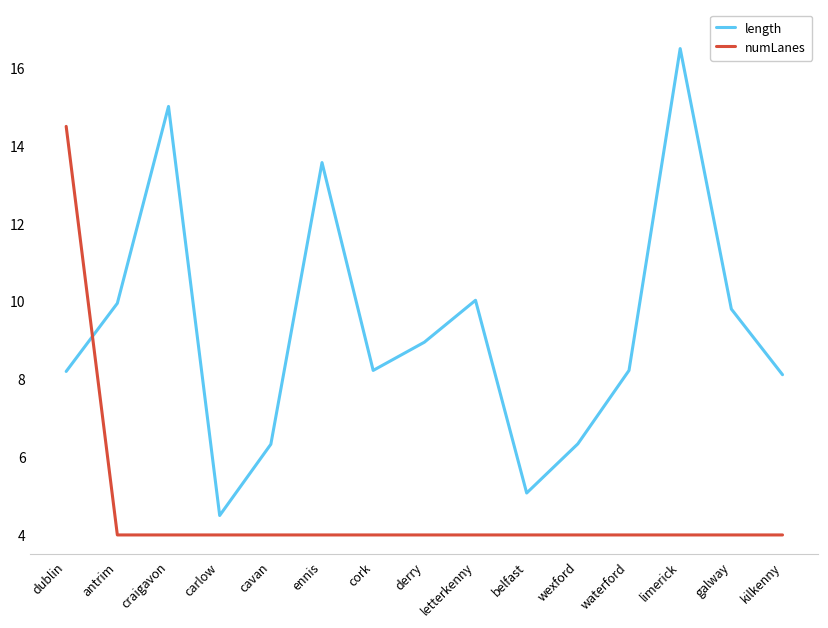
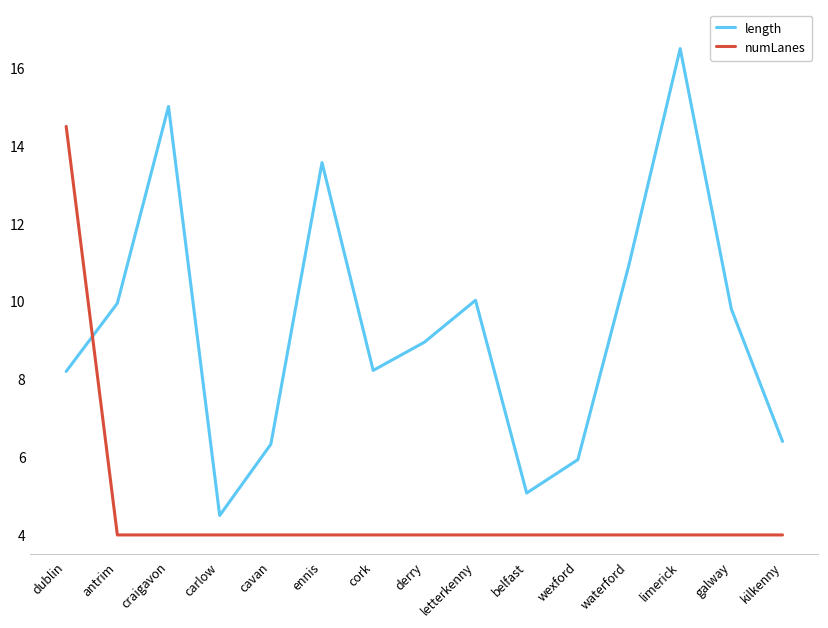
length, wexford: 6.3 -> 5.9
length, waterford: 8.2 -> 10.9
length, kilkenny: 8.1 -> 6.4
